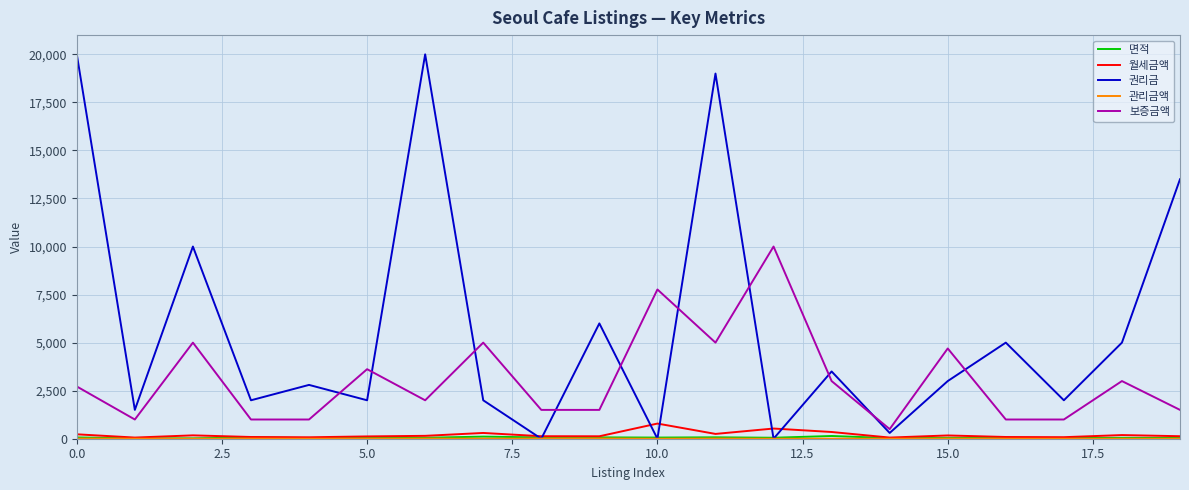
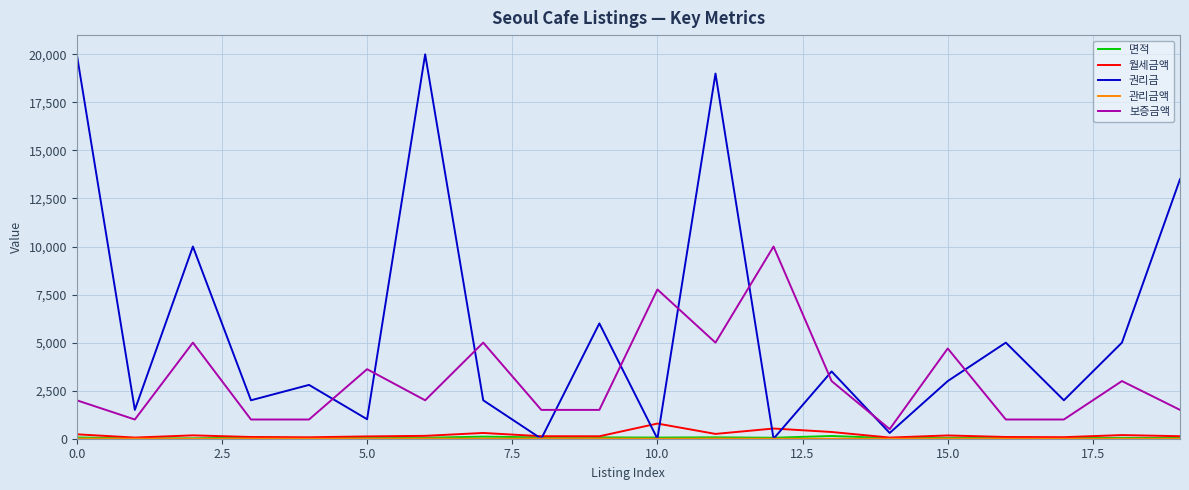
보증금액, 0.0: 2,700 -> 2,000
권리금, 5.0: 2,000 -> 1,000
